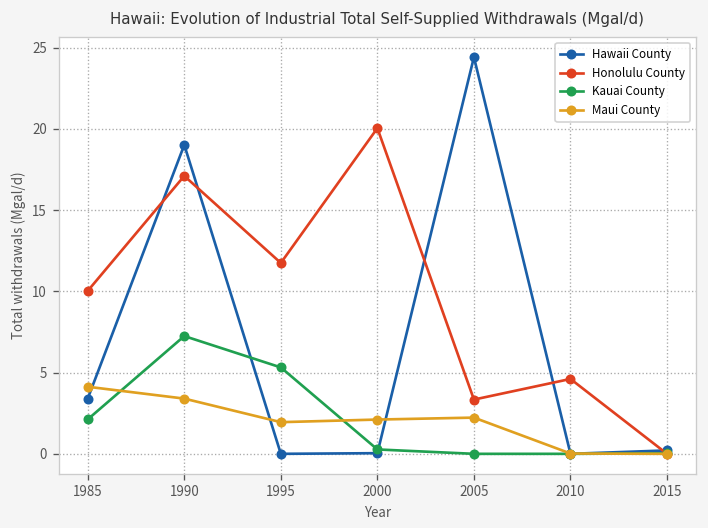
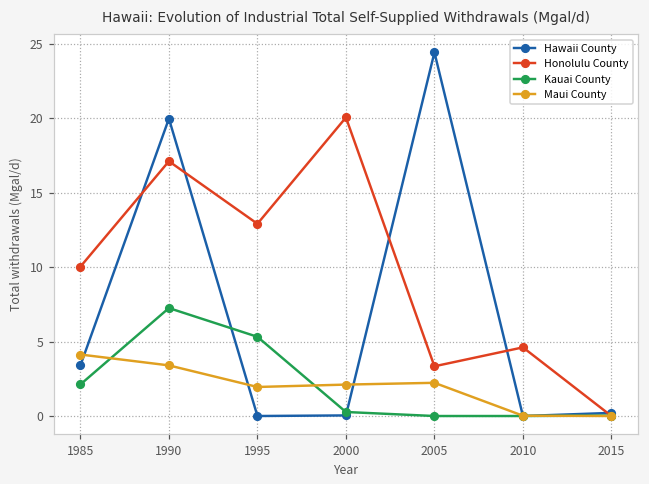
Hawaii County, 1990: 19.0 -> 20.0
Honolulu County, 1995: 11.8 -> 12.9
